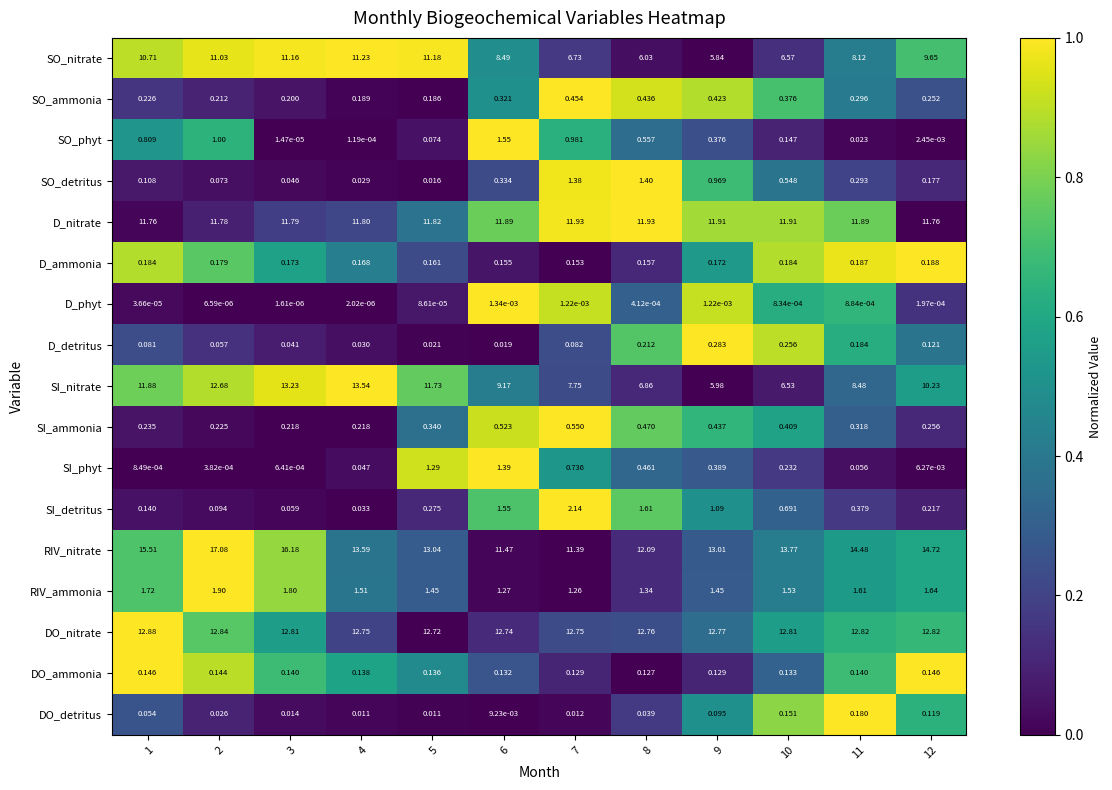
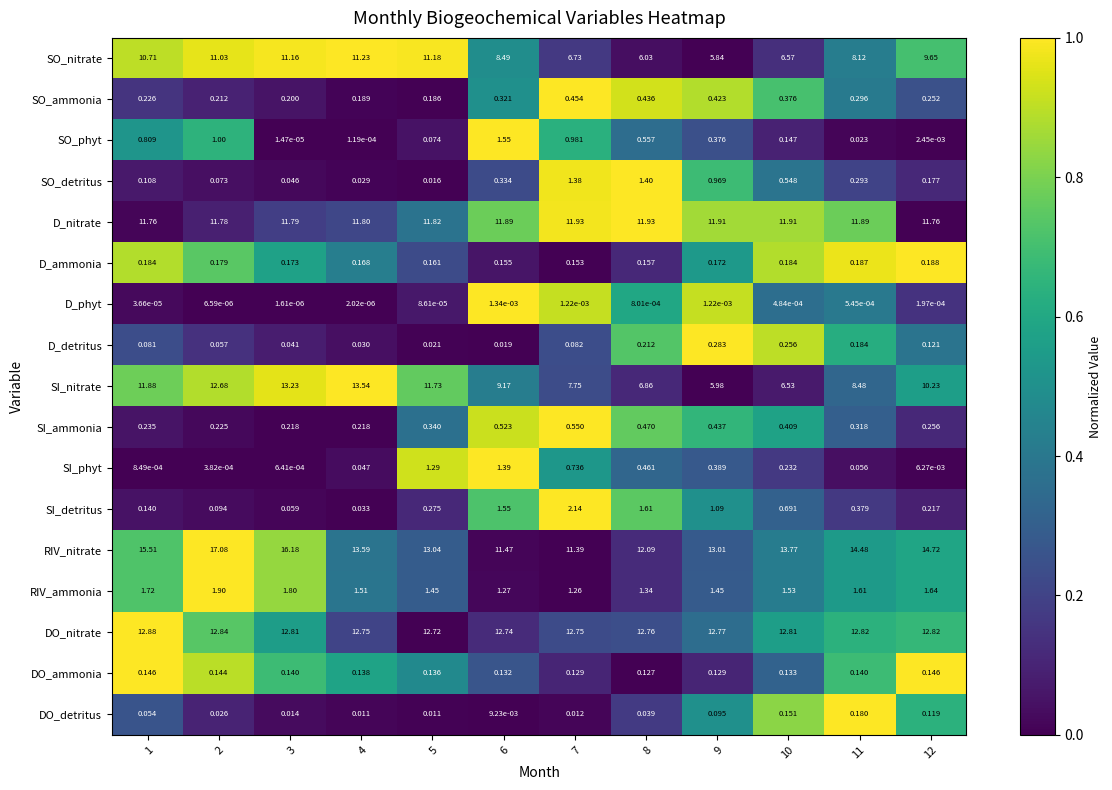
D_phyt, 8: 4.12e-04 -> 8.01e-04
D_phyt, 10: 8.34e-04 -> 4.84e-04
D_phyt, 11: 8.84e-04 -> 5.45e-04
